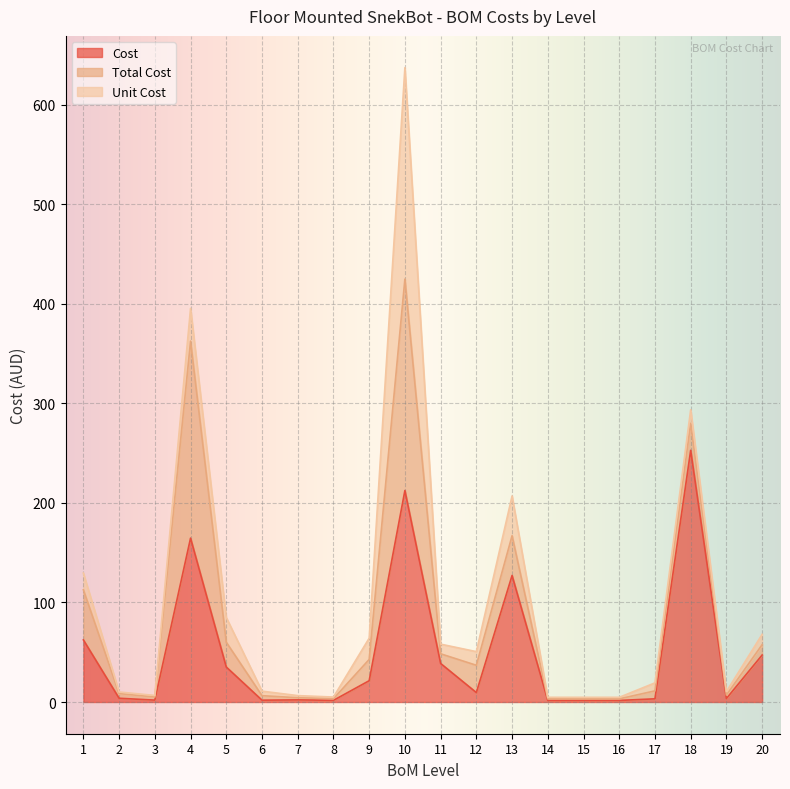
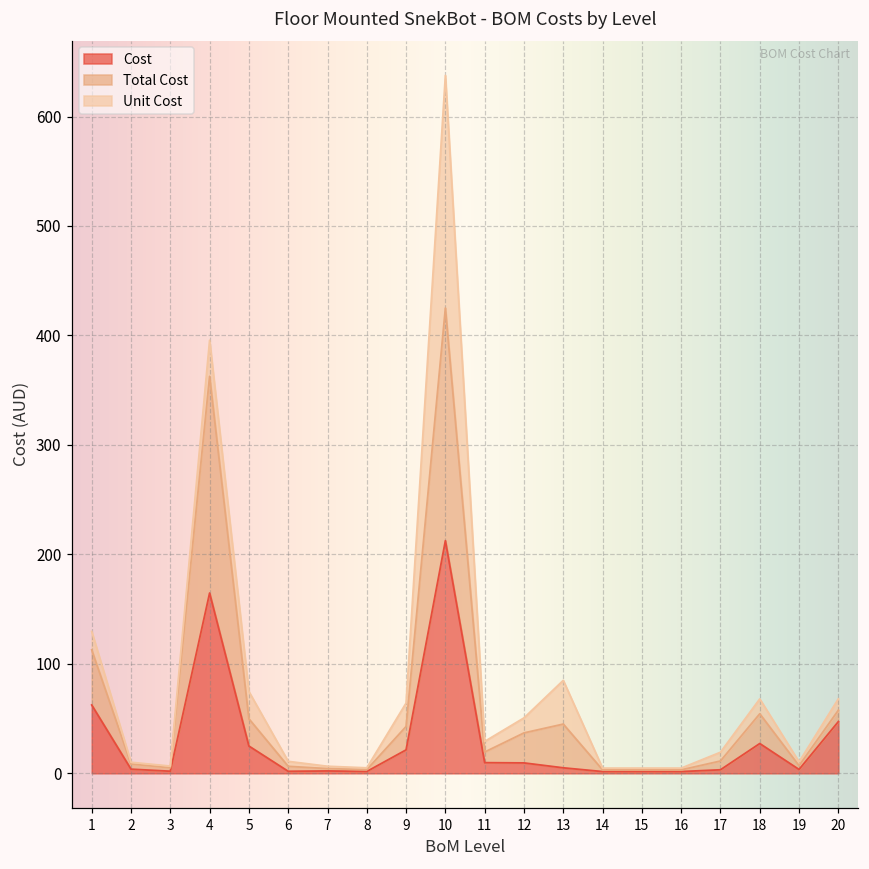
Cost, 5: 40 -> 20
Cost, 11: 40 -> 10
Cost, 13: 130 -> 0
Cost, 18: 250 -> 30
